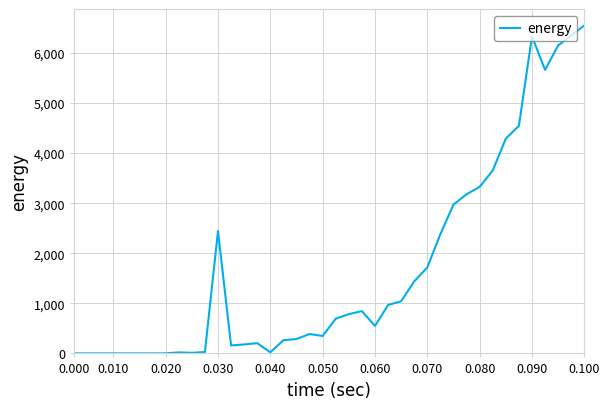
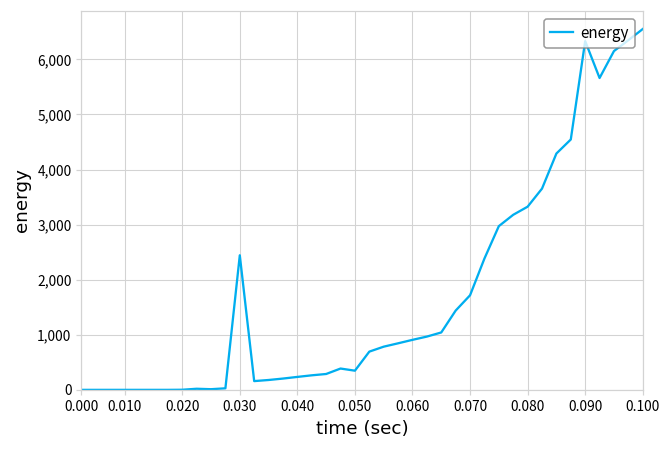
0.040: 0 -> 200
0.060: 500 -> 900
